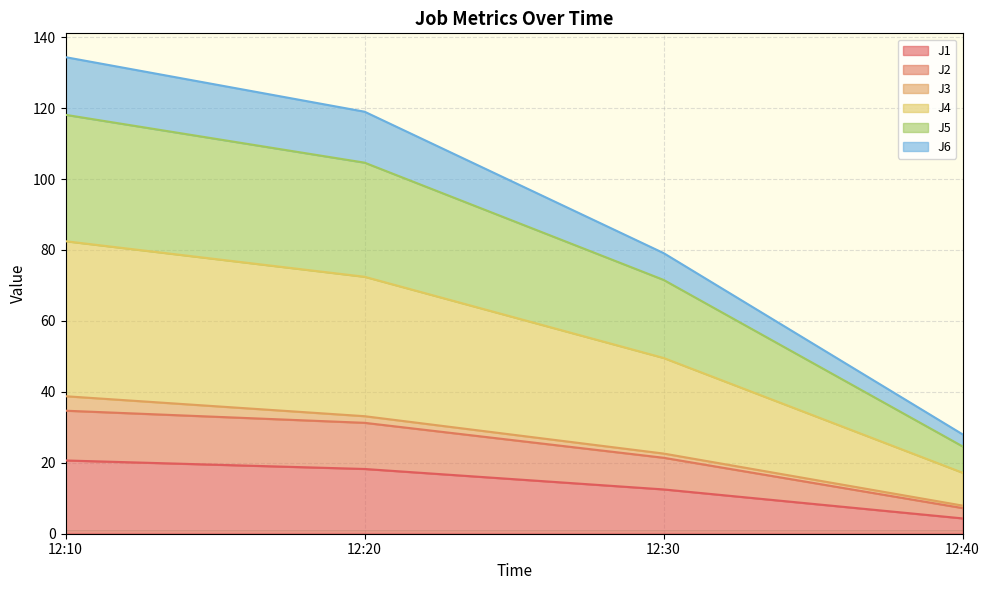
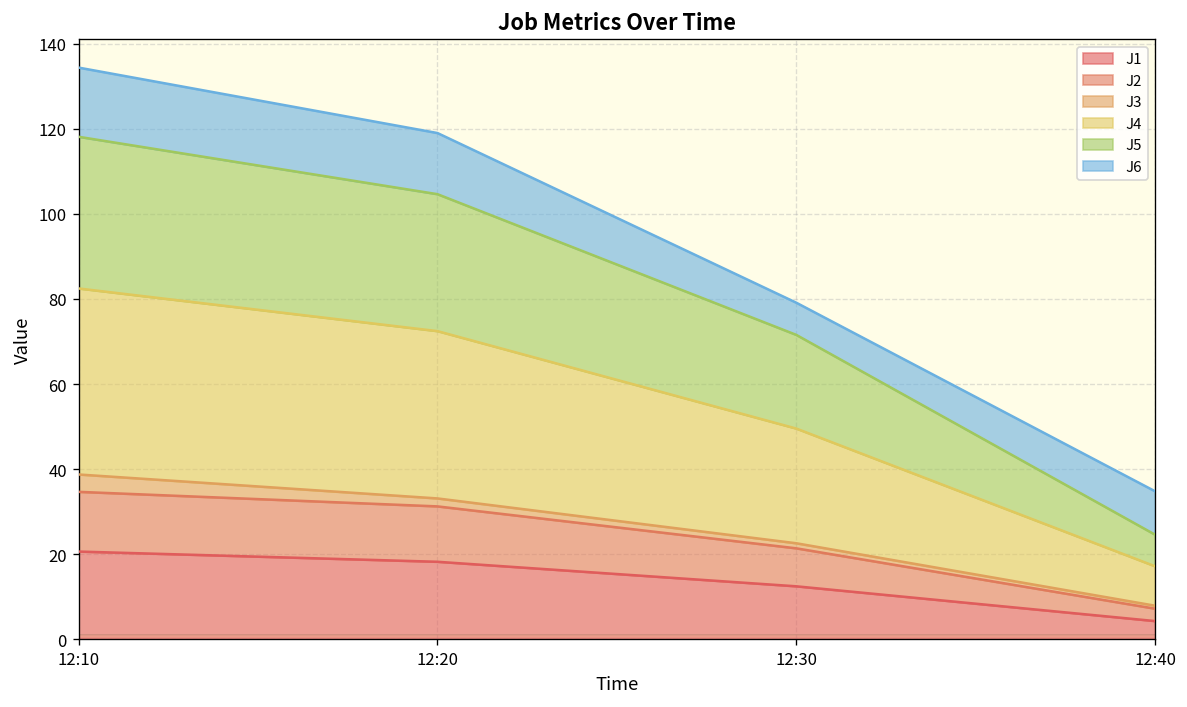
J6, 12:40: 3 -> 10
